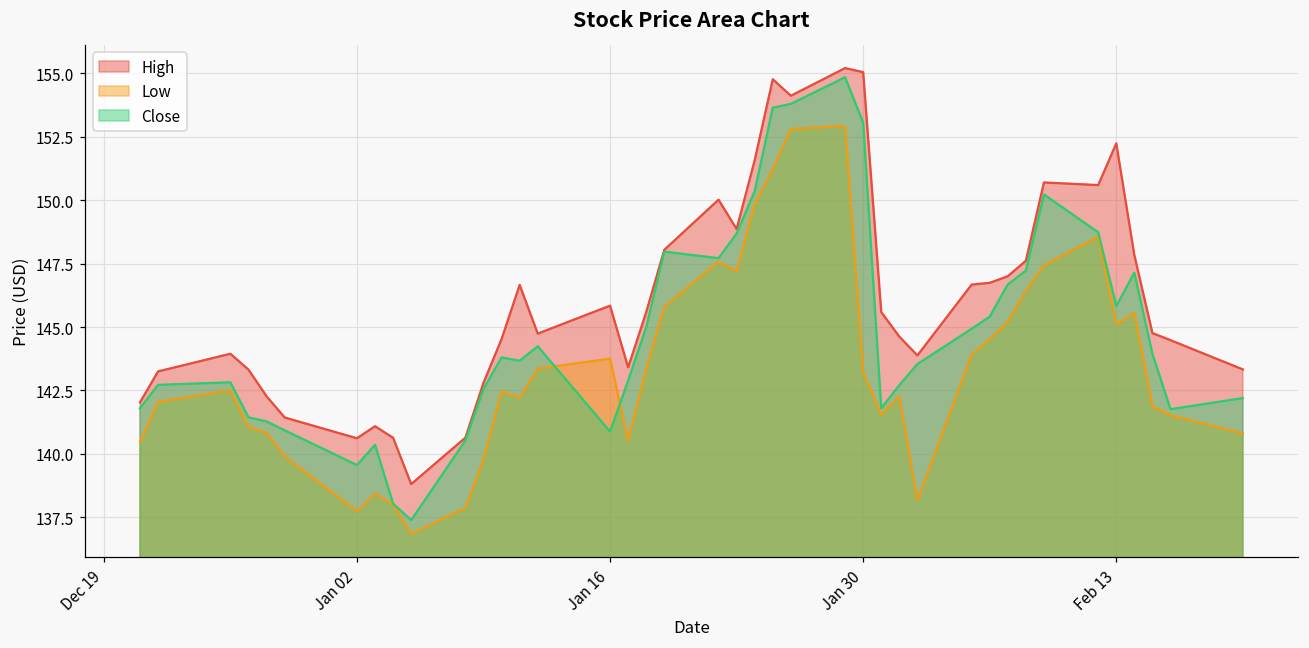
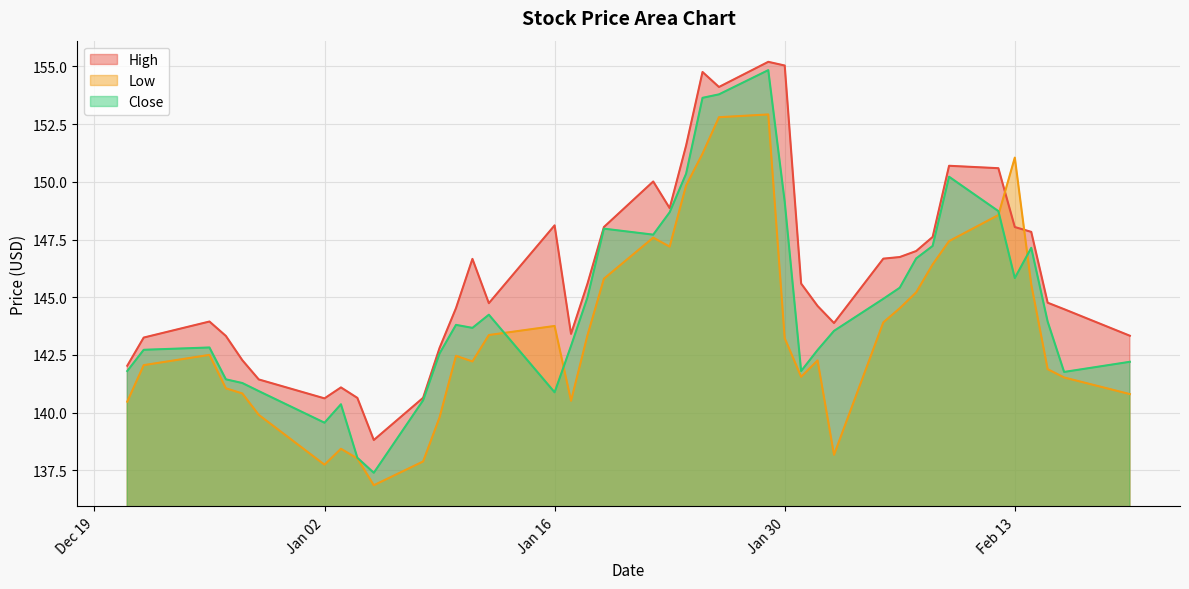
High, Jan 16: 145.8 -> 148.1
Close, Jan 30: 153.1 -> 149.1
High, Feb 13: 152.2 -> 148.0
Low, Feb 13: 145.1 -> 151.0
